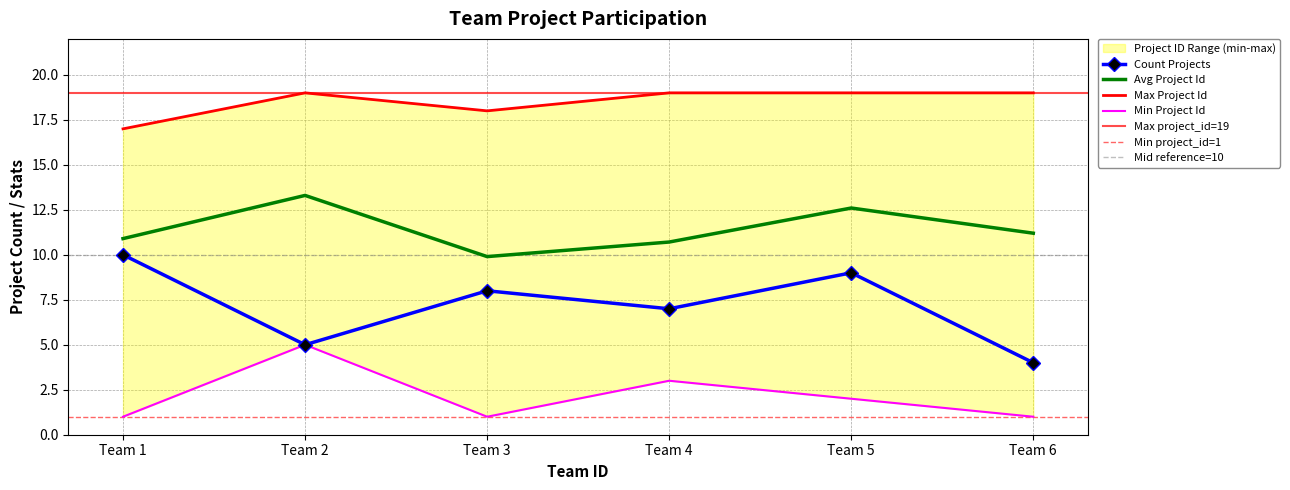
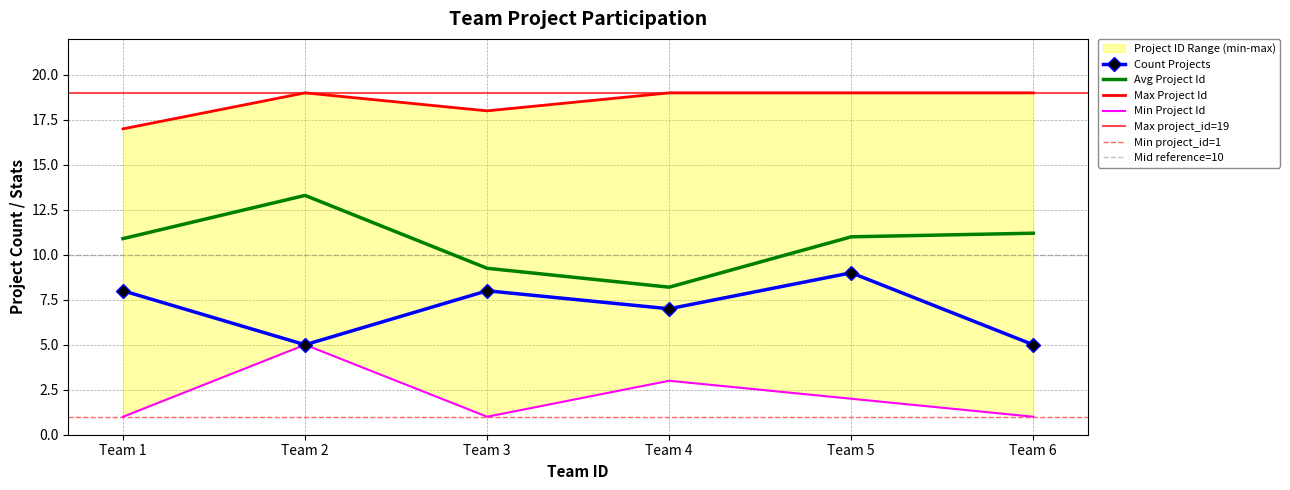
Count Projects, Team 1: 10 -> 8
Avg Project Id, Team 3: 9.9 -> 9.3
Avg Project Id, Team 4: 10.7 -> 8.2
Avg Project Id, Team 5: 12.6 -> 11.0
Count Projects, Team 6: 4 -> 5
